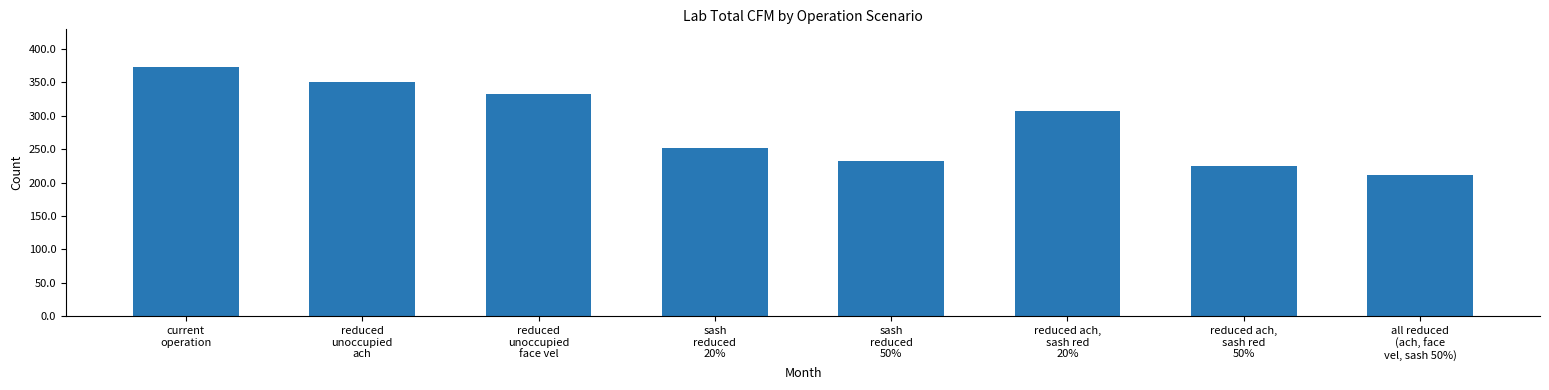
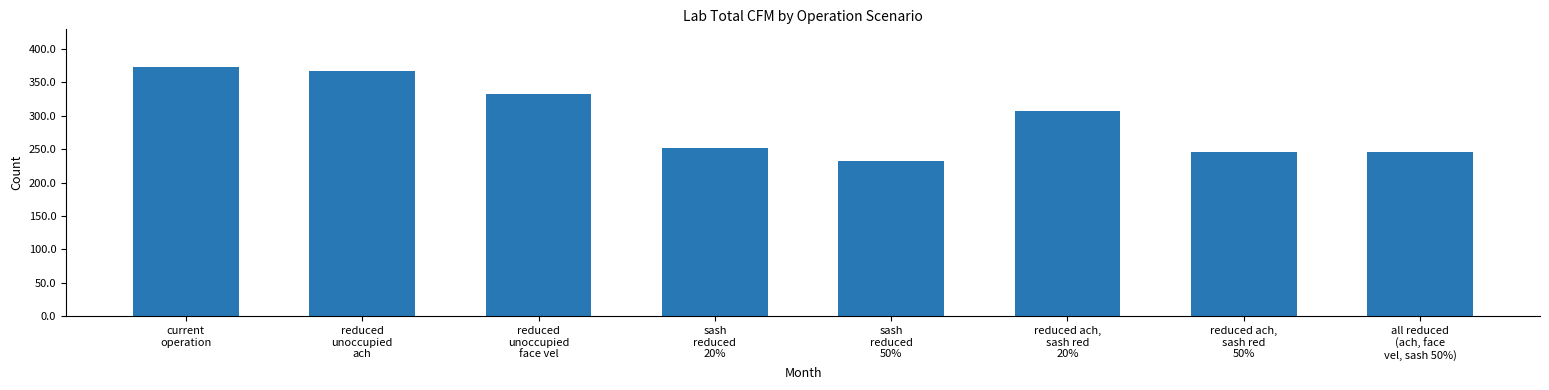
reduced unoccupied ach: 350 -> 370
reduced ach, sash red 50%: 220 -> 250
all reduced (ach, face vel, sash 50%): 210 -> 250
